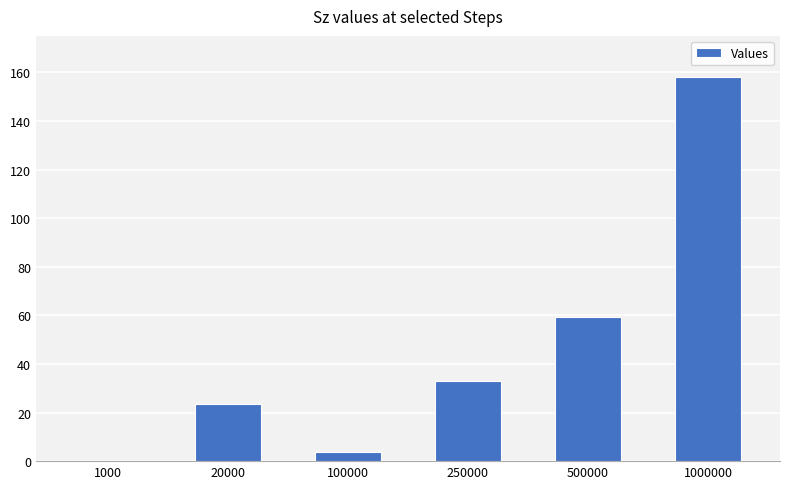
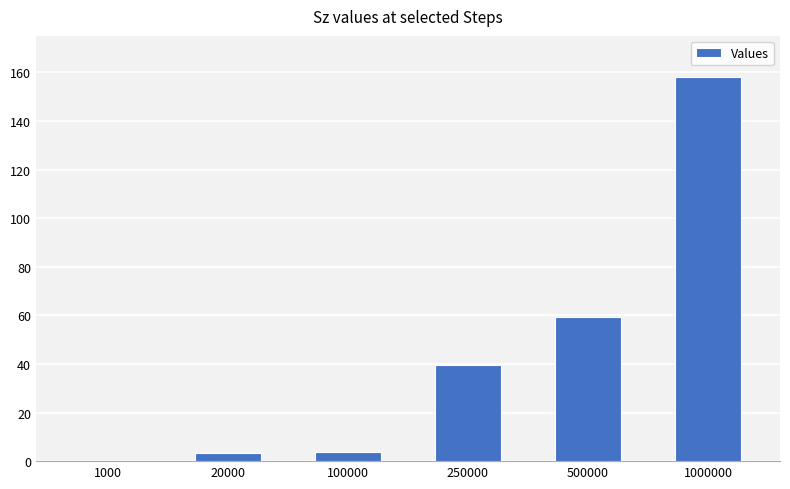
20000: 23 -> 3
250000: 33 -> 40
